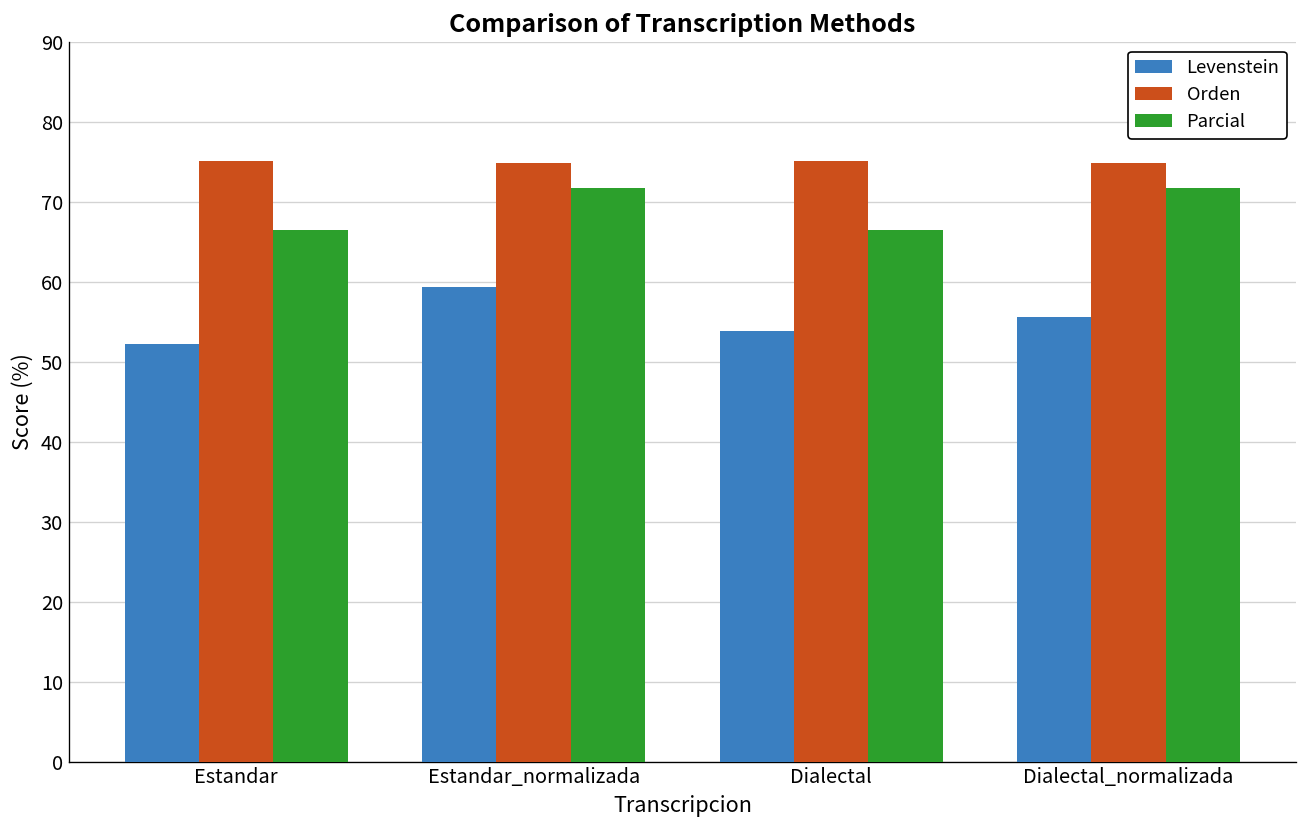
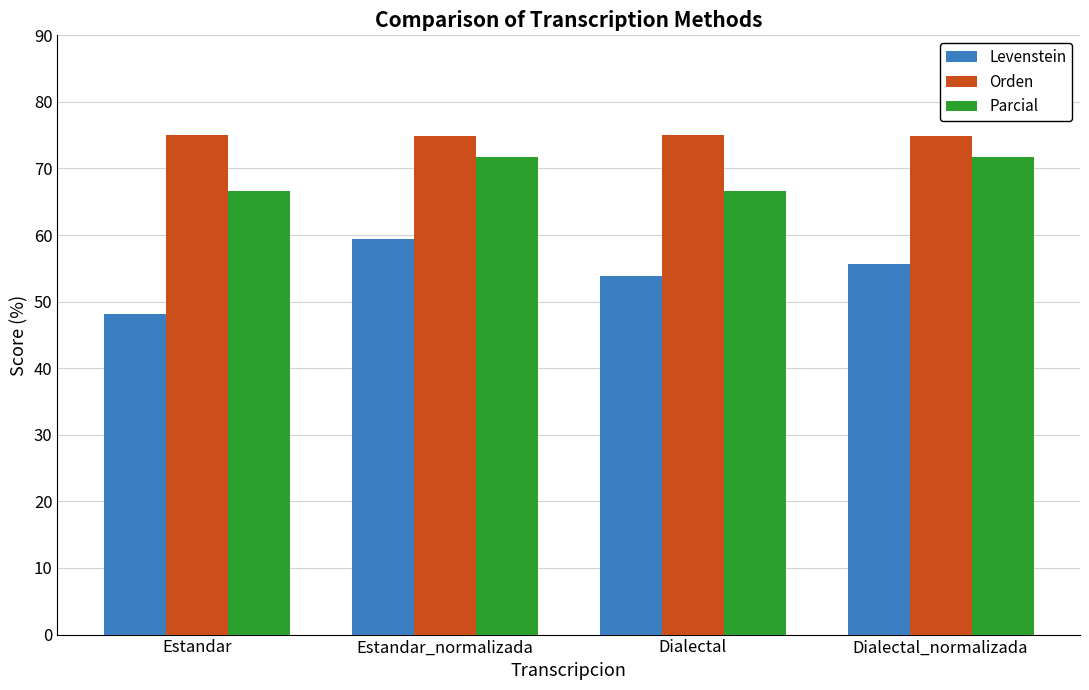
Levenstein, Estandar: 52 -> 48
